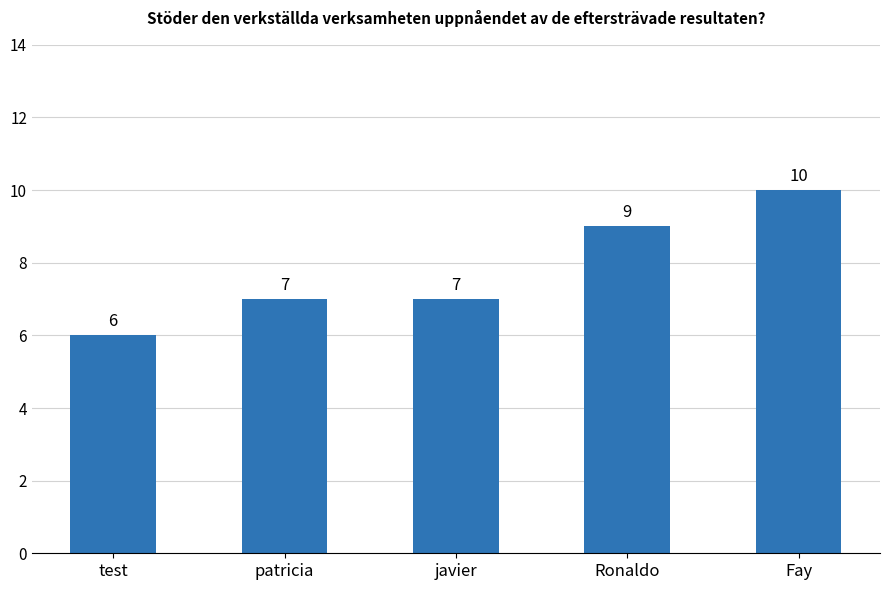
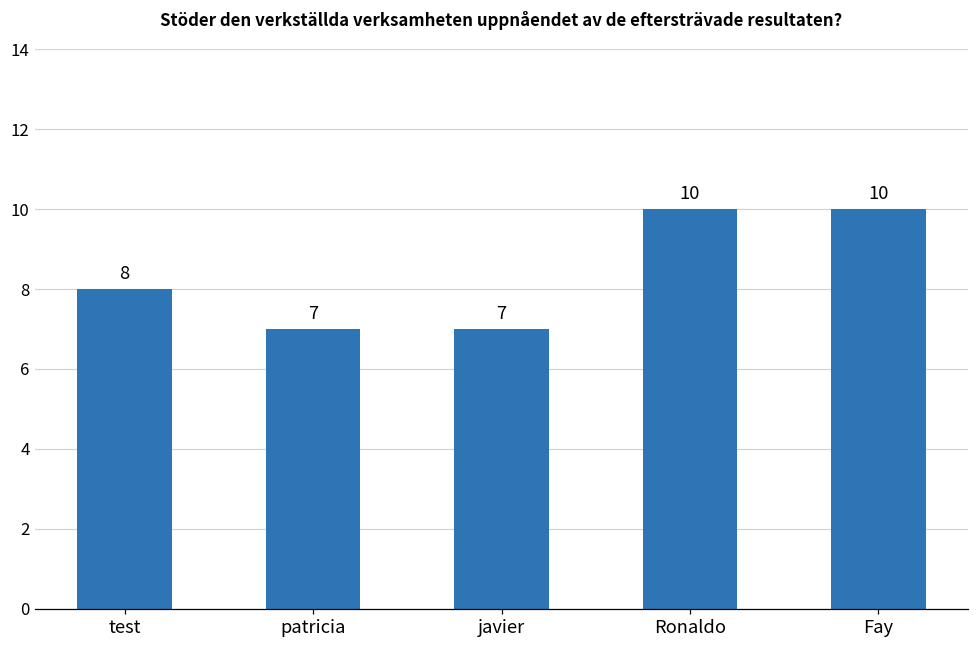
test: 6 -> 8
Ronaldo: 9 -> 10
